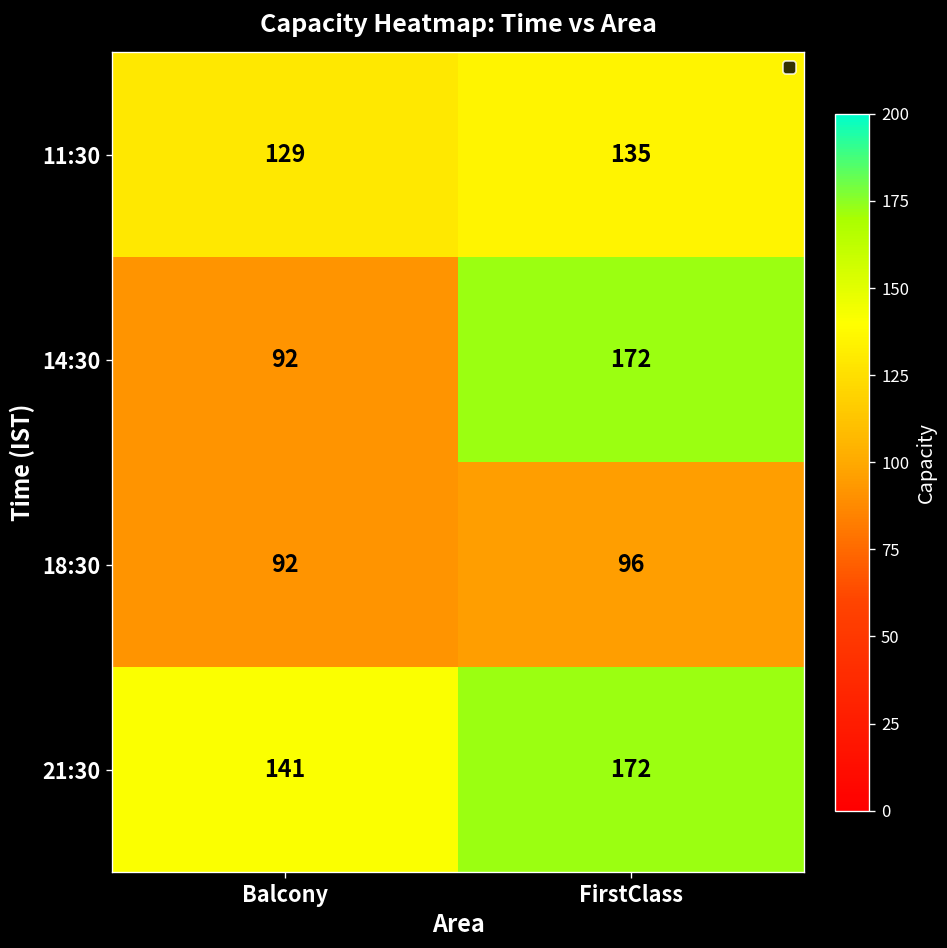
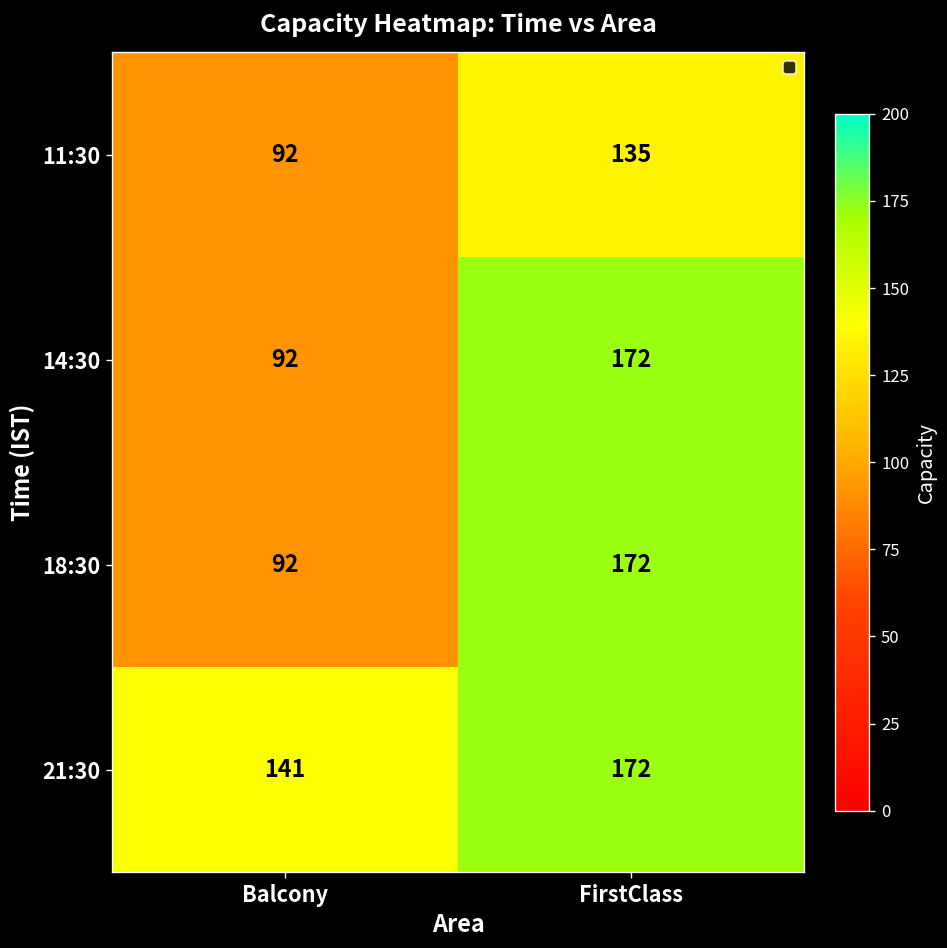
11:30, Balcony: 129 -> 92
18:30, FirstClass: 96 -> 172
